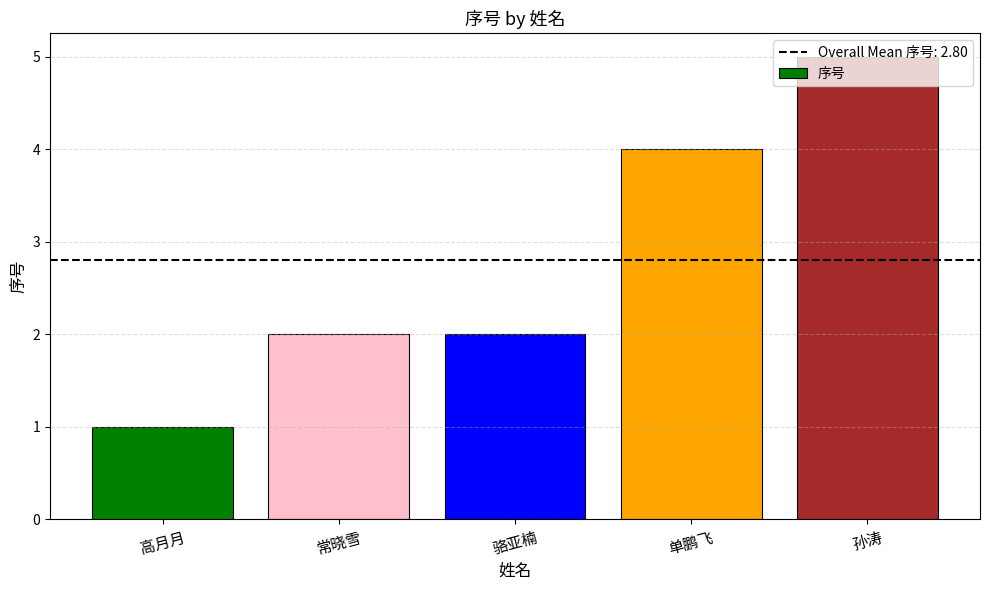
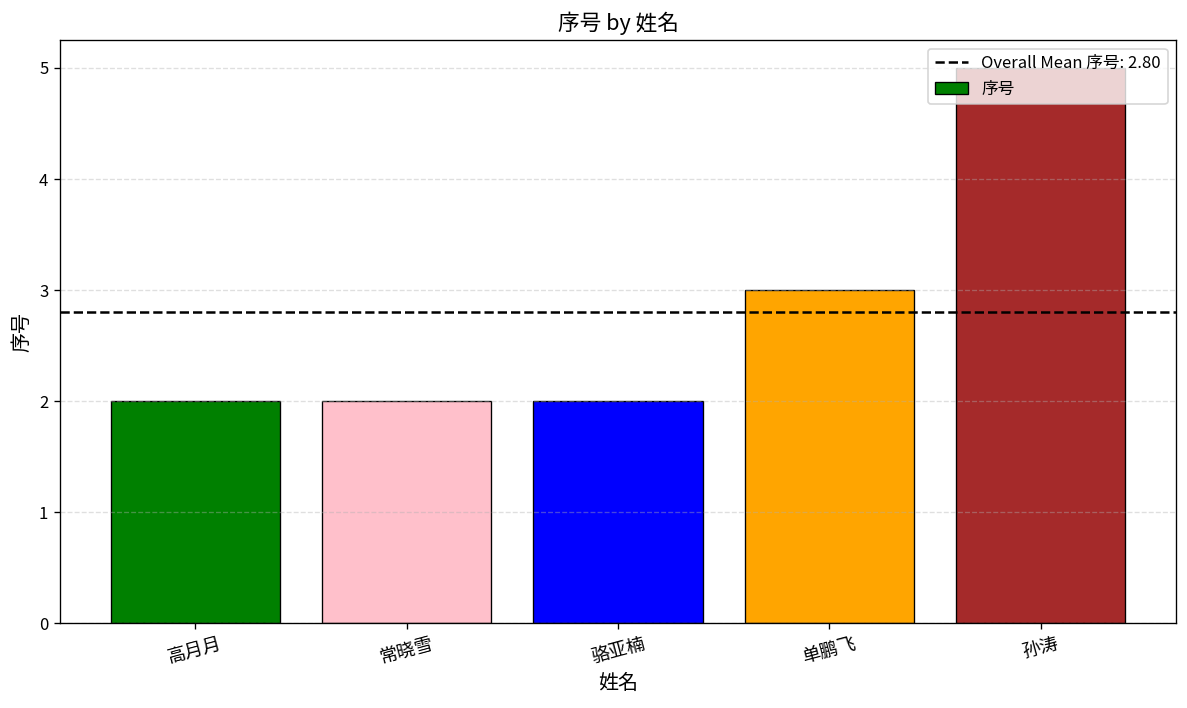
高月月: 1 -> 2
单鹏飞: 4 -> 3
